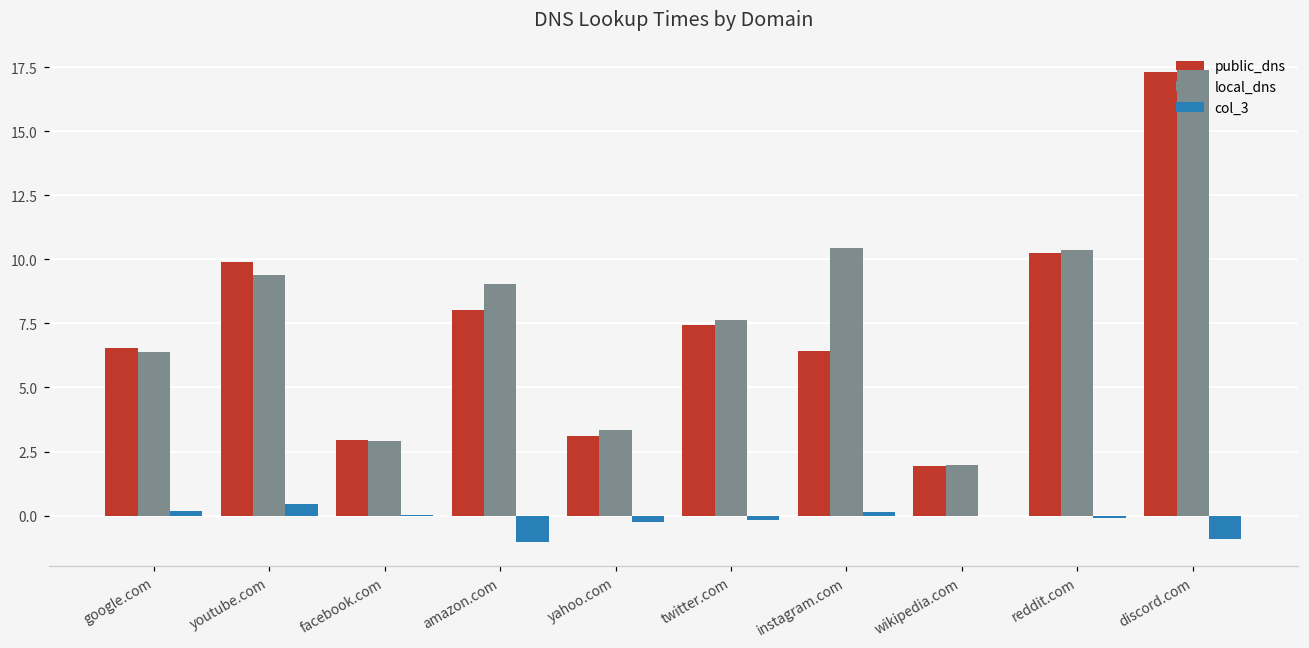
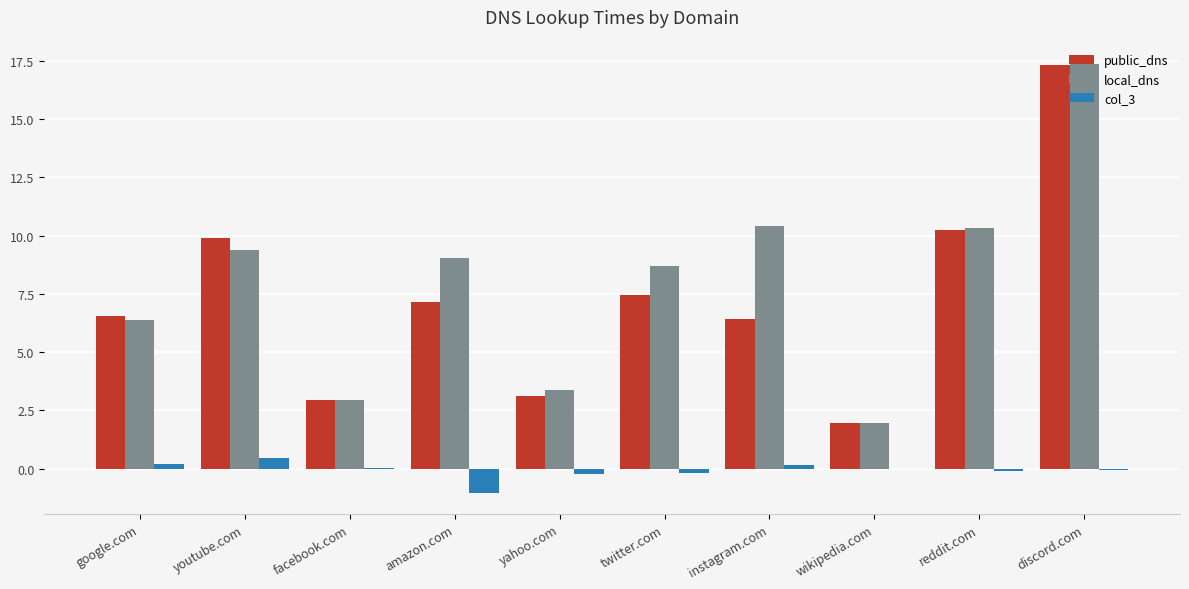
public_dns, amazon.com: 8.0 -> 7.1
local_dns, twitter.com: 7.6 -> 8.7
col_3, discord.com: -0.9 -> -0.1
